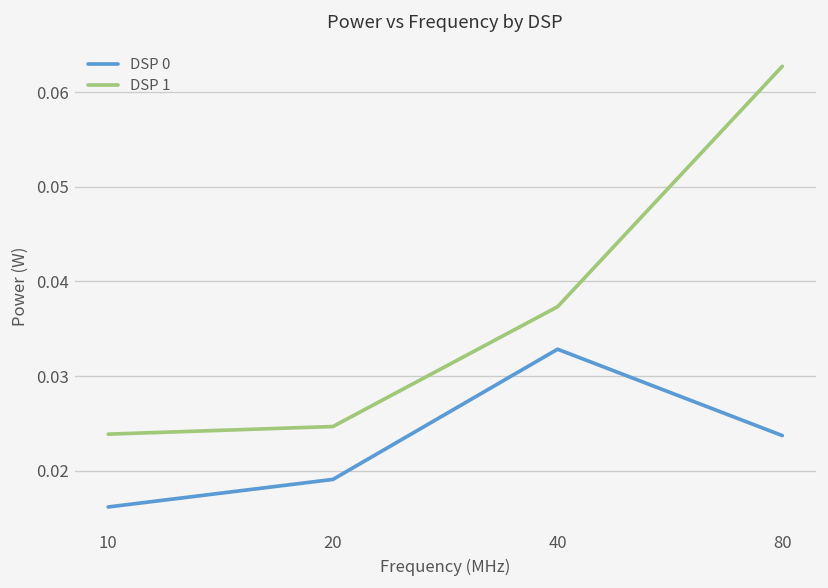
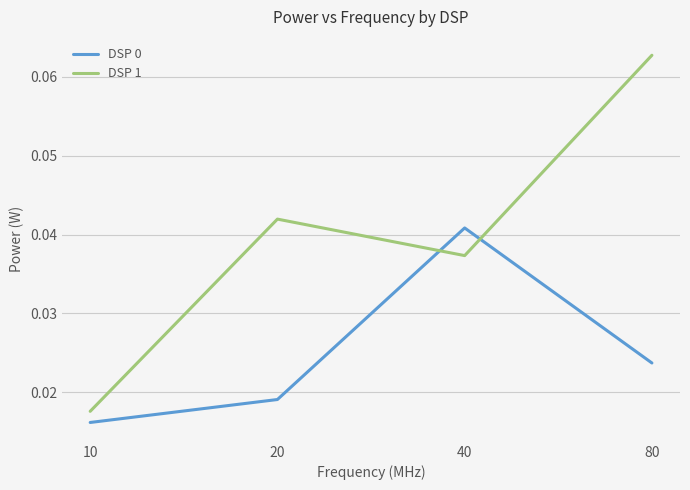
DSP 1, 10: 0.024 -> 0.018
DSP 1, 20: 0.025 -> 0.042
DSP 0, 40: 0.033 -> 0.041
